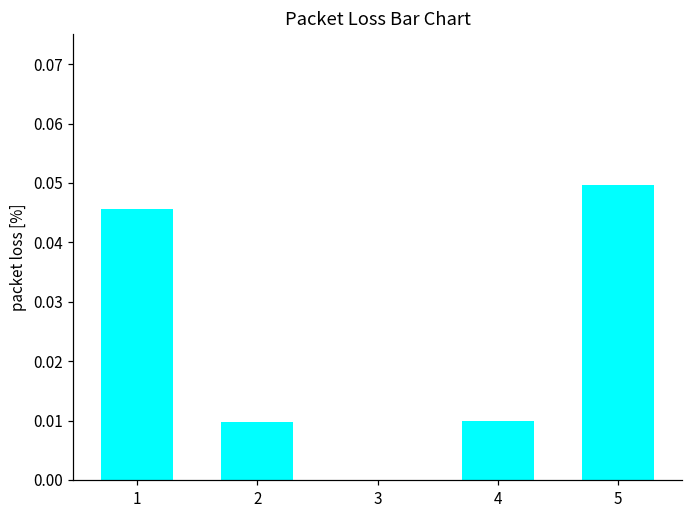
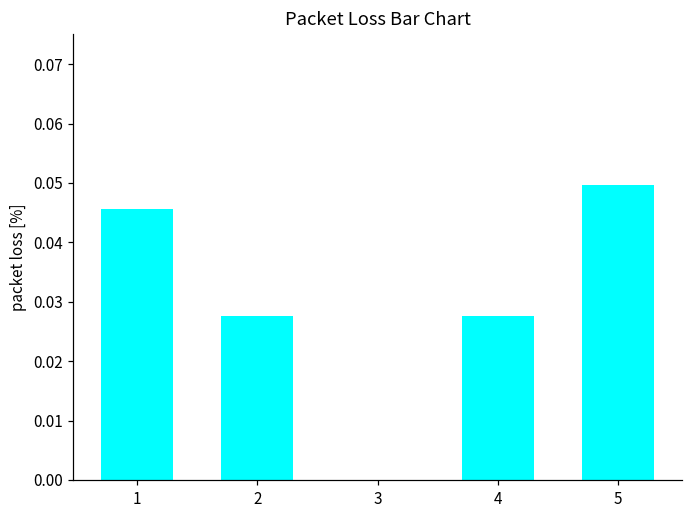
2: 0.010 -> 0.028
4: 0.010 -> 0.028
